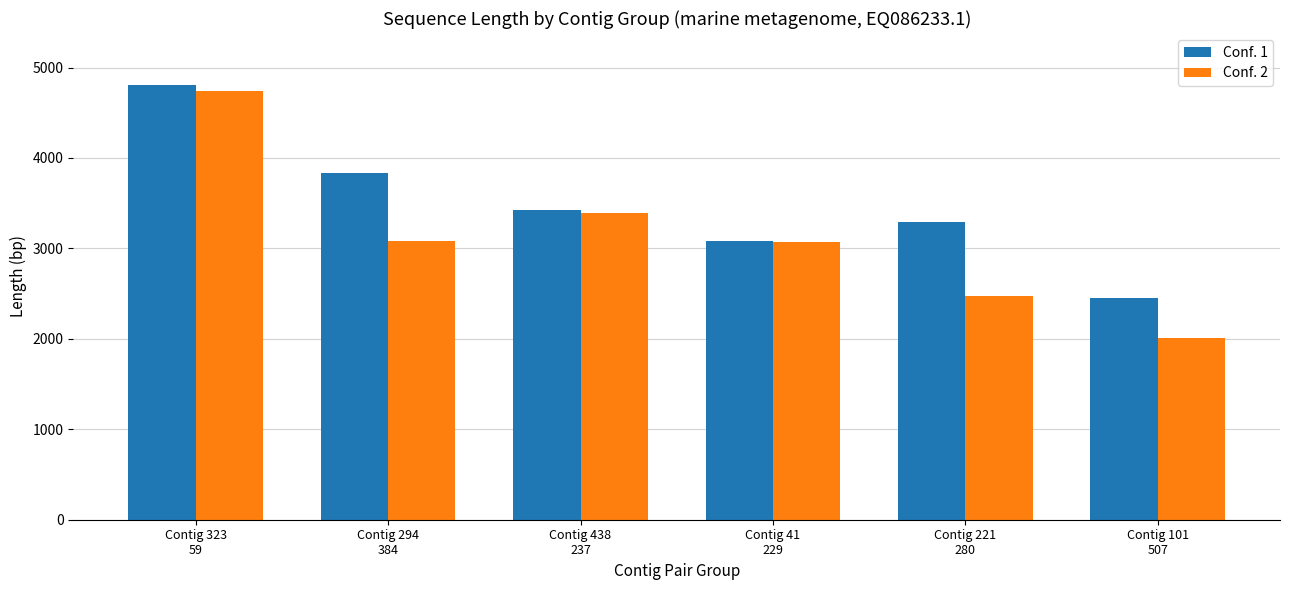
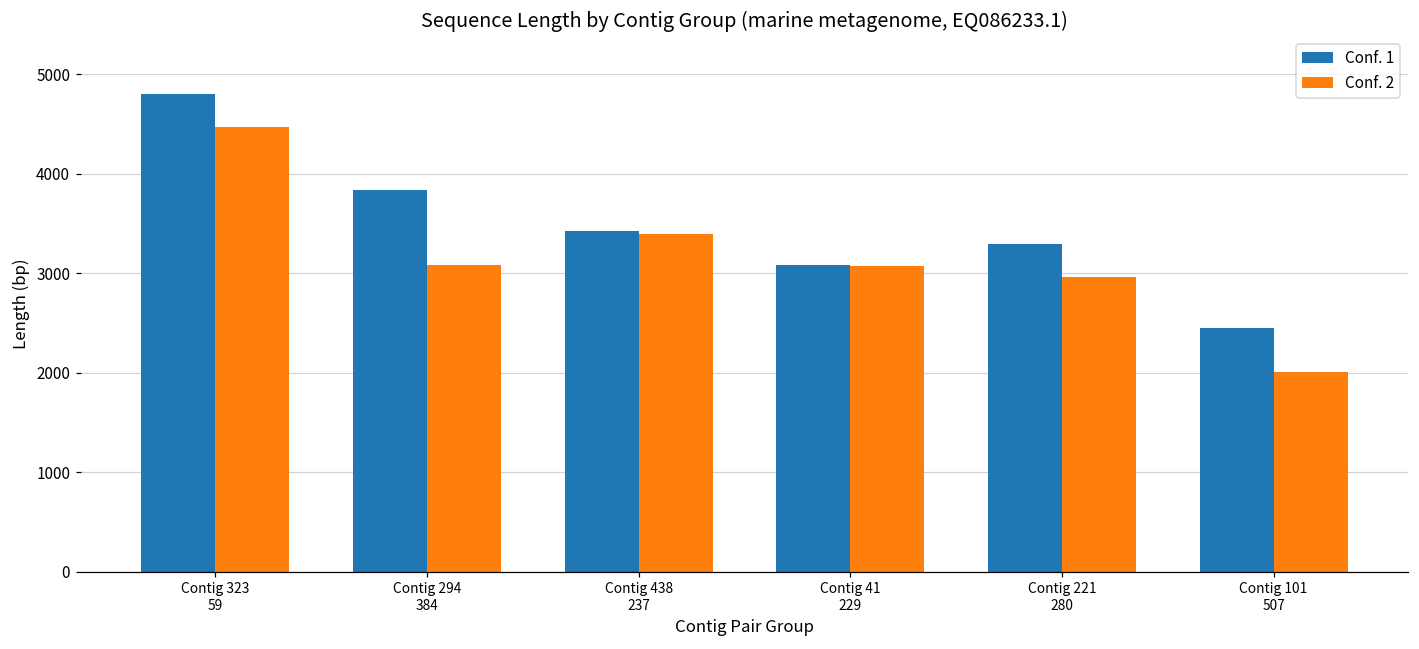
Conf. 2, Contig 323 59: 4700 -> 4500
Conf. 2, Contig 221 280: 2500 -> 3000
